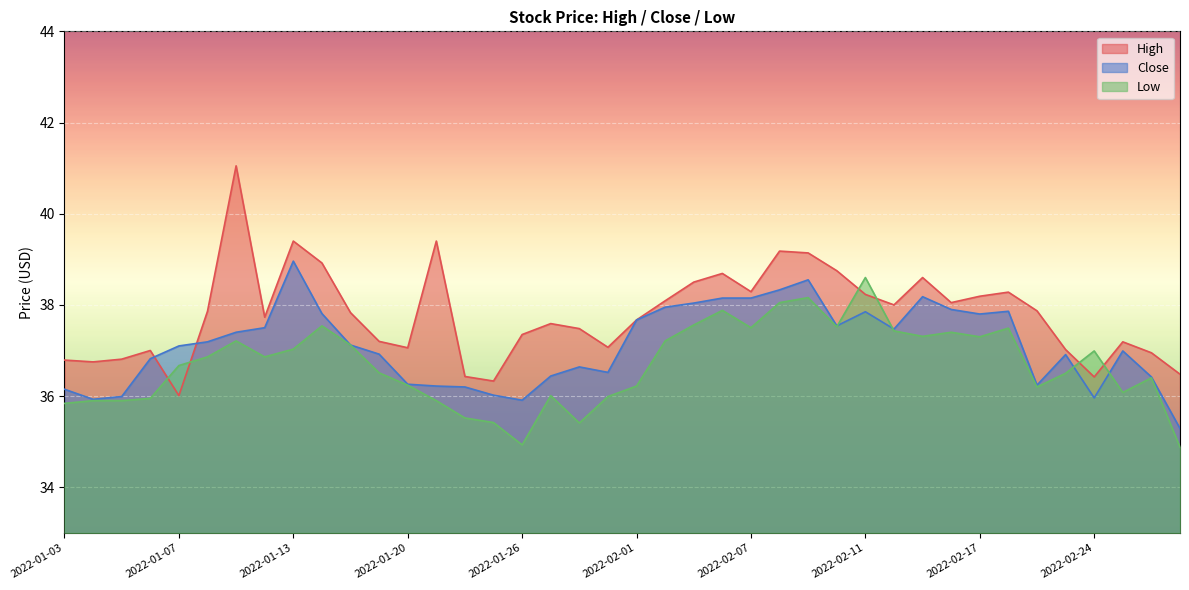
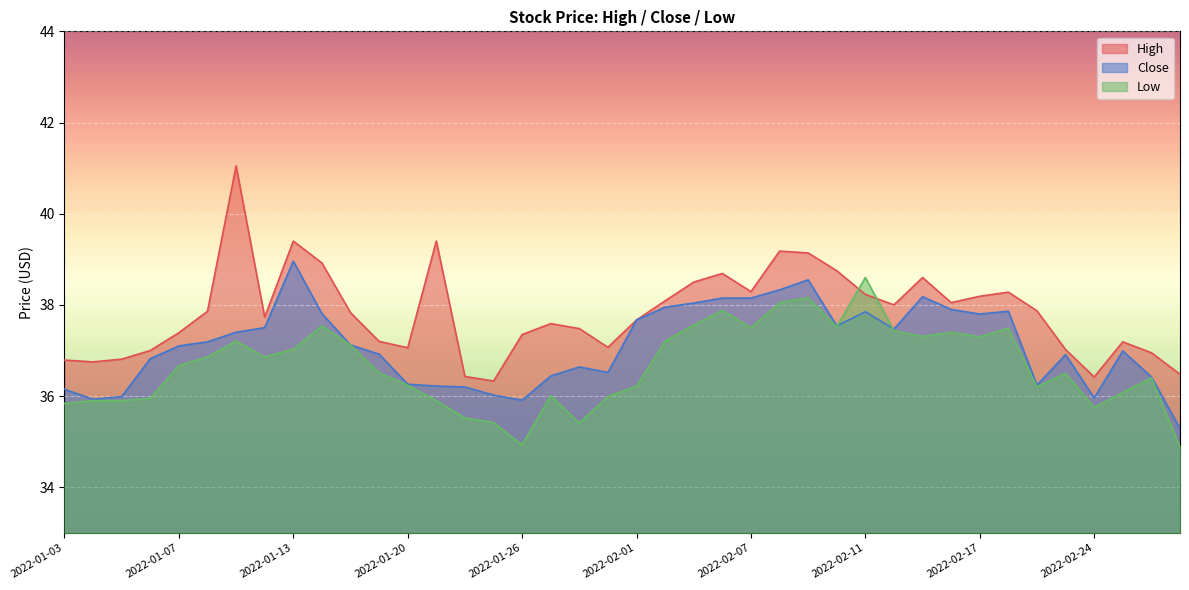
High, 2022-01-07: 36.0 -> 37.4
Low, 2022-02-24: 37.0 -> 35.8
